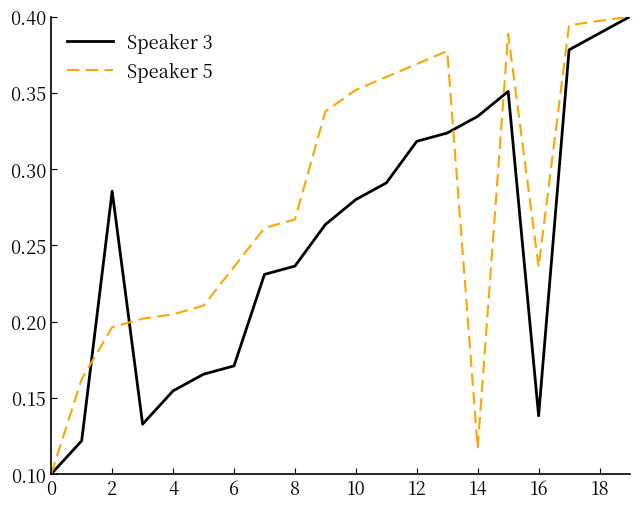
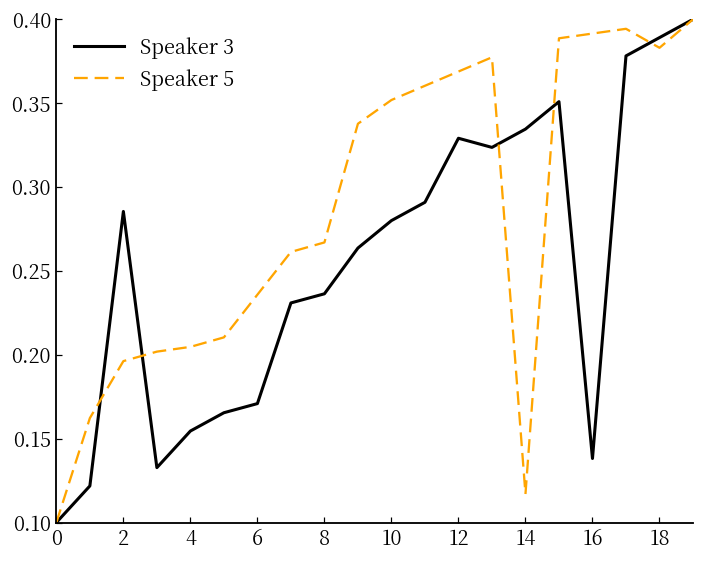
Speaker 3, 12: 0.318 -> 0.329
Speaker 5, 16: 0.236 -> 0.392
Speaker 5, 18: 0.397 -> 0.383
